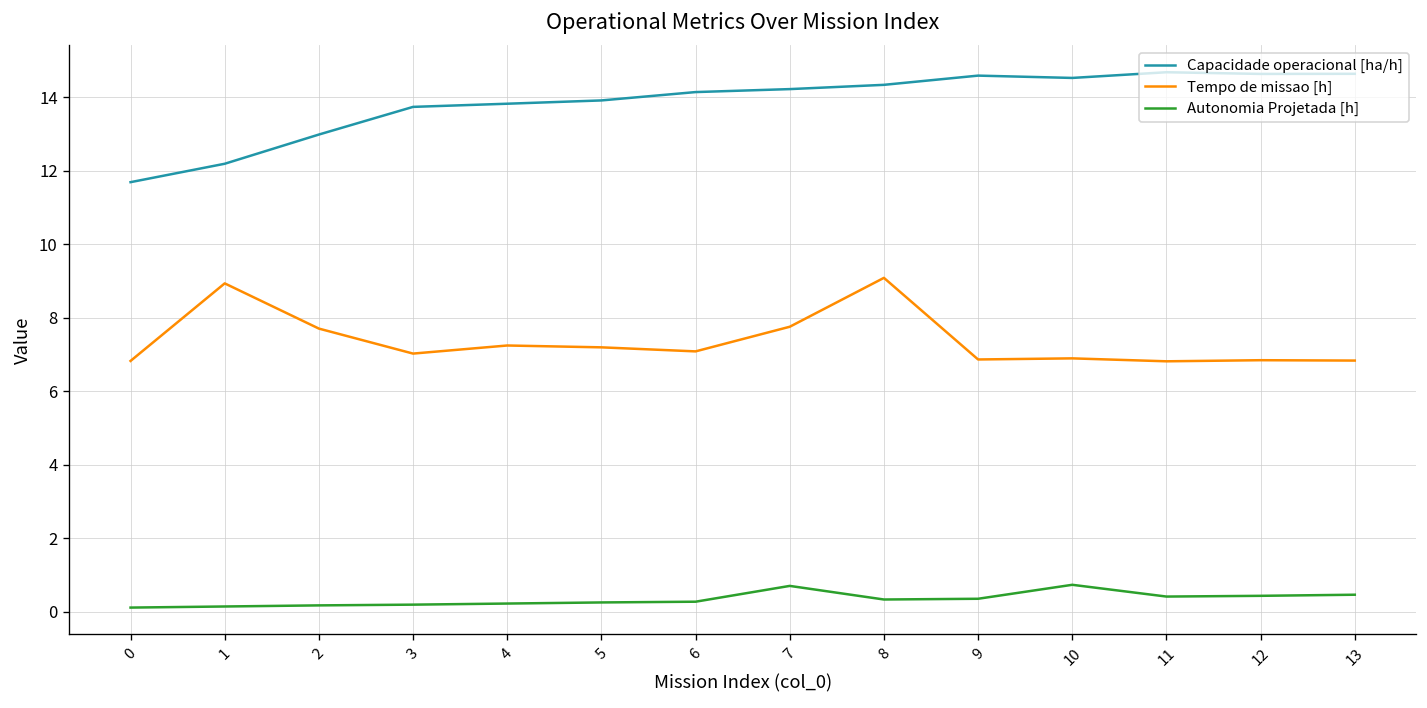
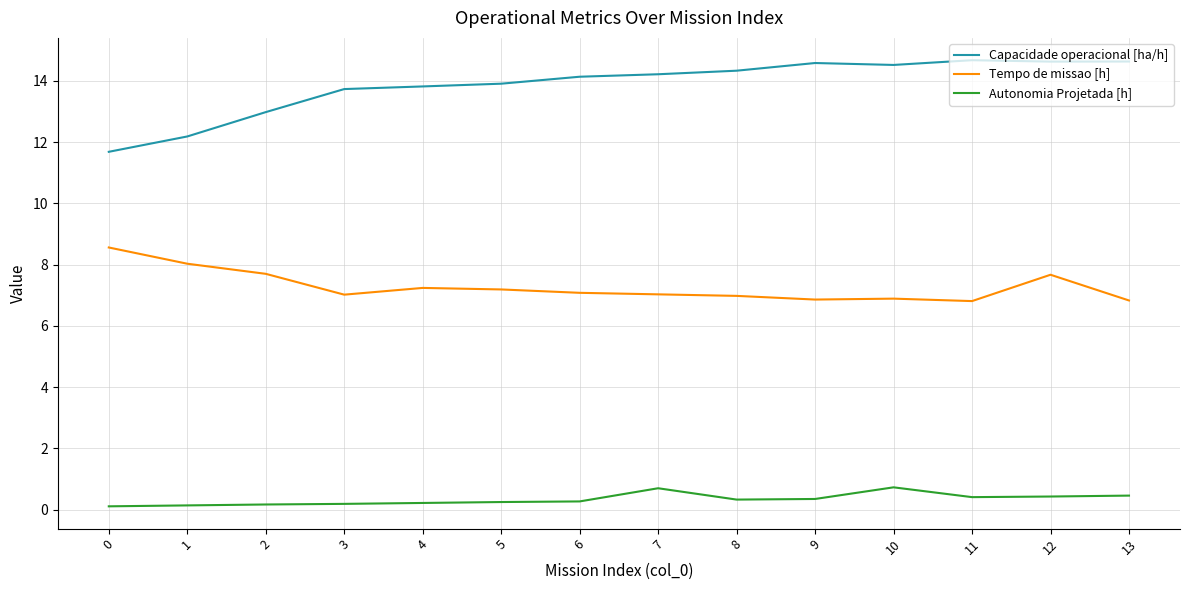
Tempo de missao [h], 0: 6.8 -> 8.6
Tempo de missao [h], 1: 8.9 -> 8.0
Tempo de missao [h], 7: 7.8 -> 7.0
Tempo de missao [h], 8: 9.1 -> 7.0
Tempo de missao [h], 12: 6.8 -> 7.7
